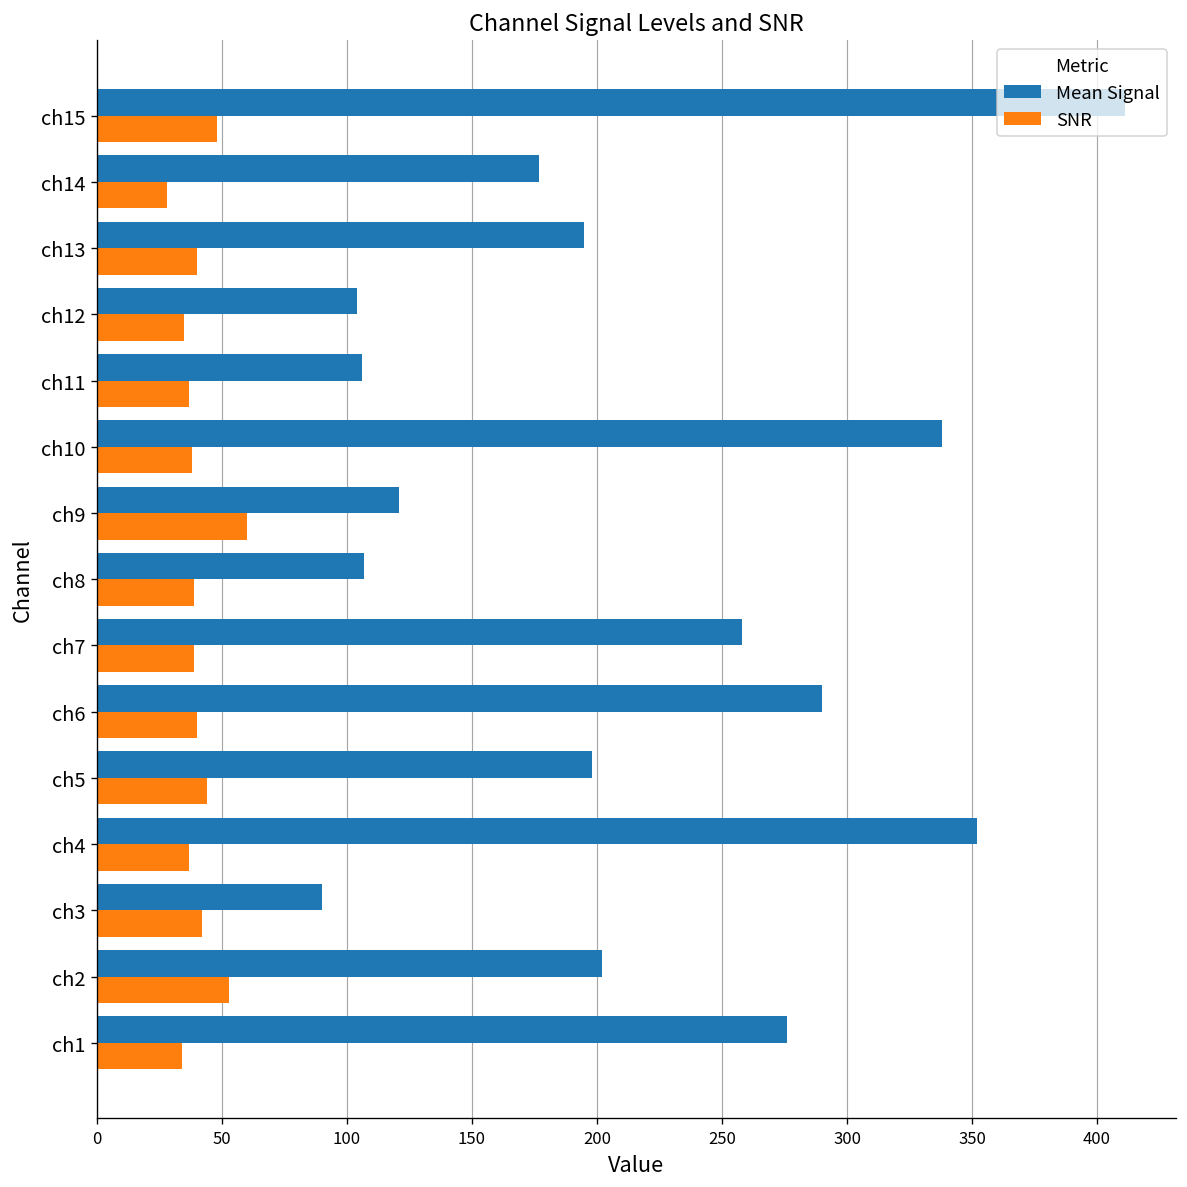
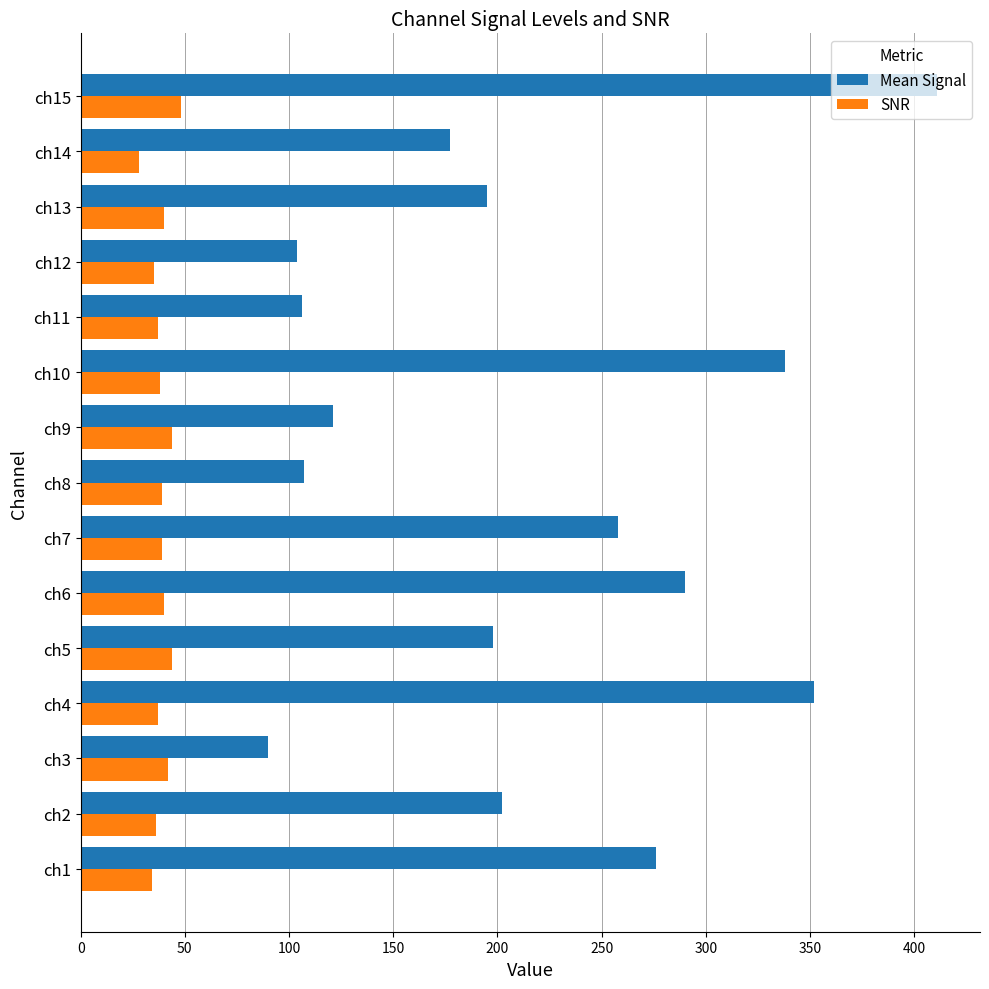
SNR, ch9: 60 -> 44
SNR, ch2: 53 -> 36
